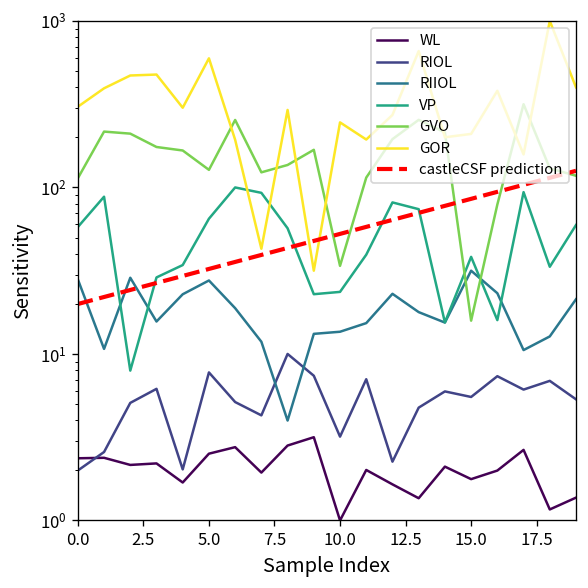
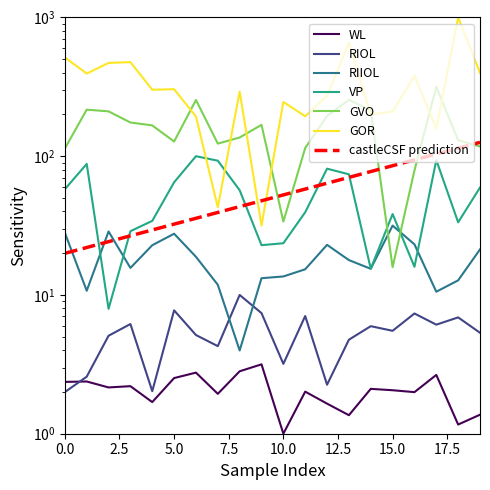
GOR, 0.0: 310 -> 520
GOR, 5.0: 600 -> 300
WL, 15.0: 1.8 -> 2.1
